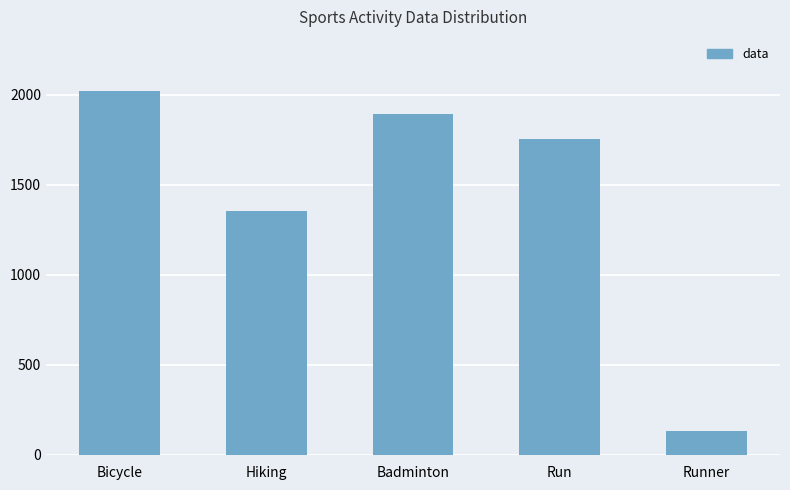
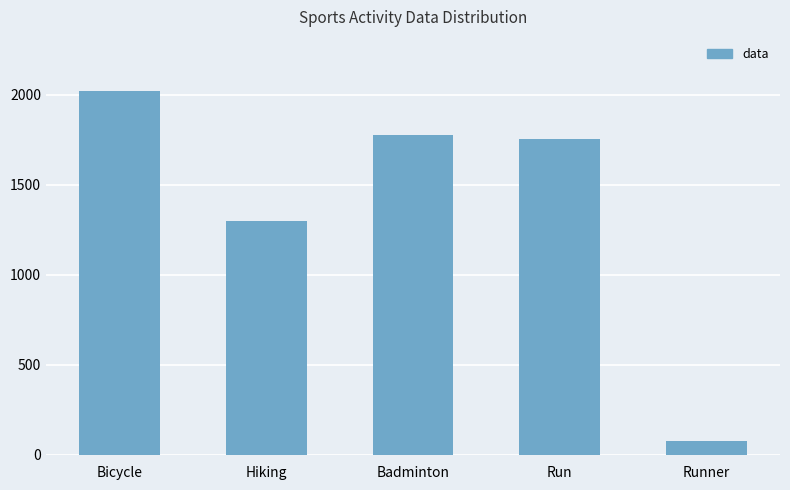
Hiking: 1350 -> 1300
Badminton: 1900 -> 1780
Runner: 130 -> 80
